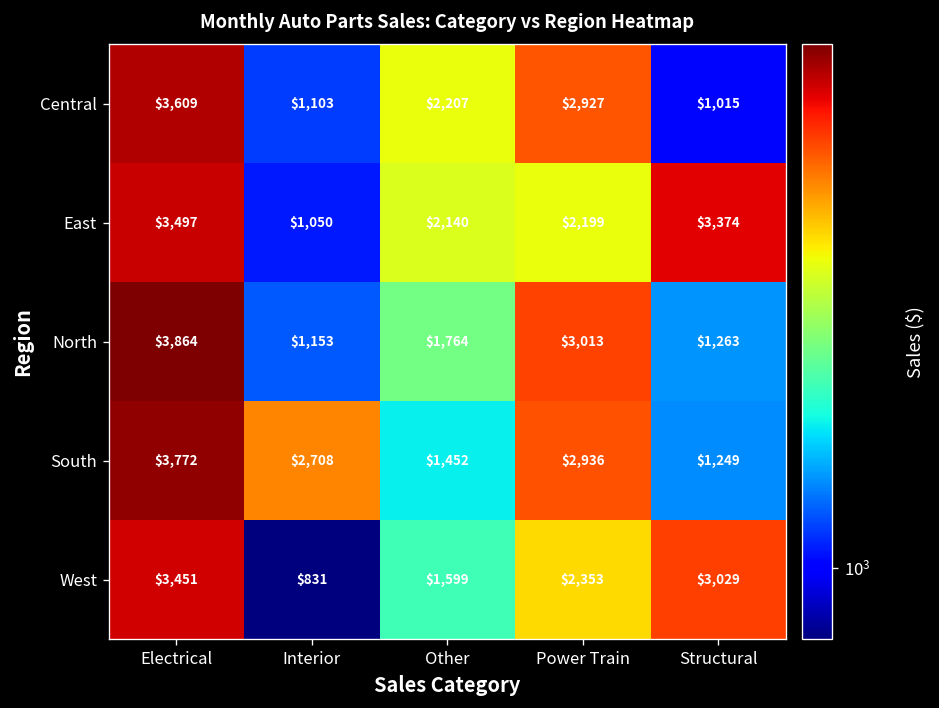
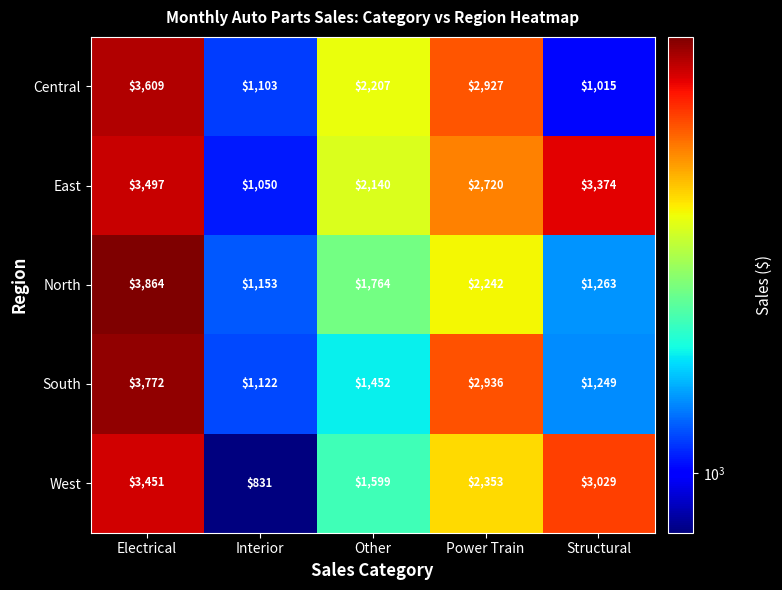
East, Power Train: $2,199 -> $2,720
North, Power Train: $3,013 -> $2,242
South, Interior: $2,708 -> $1,122
